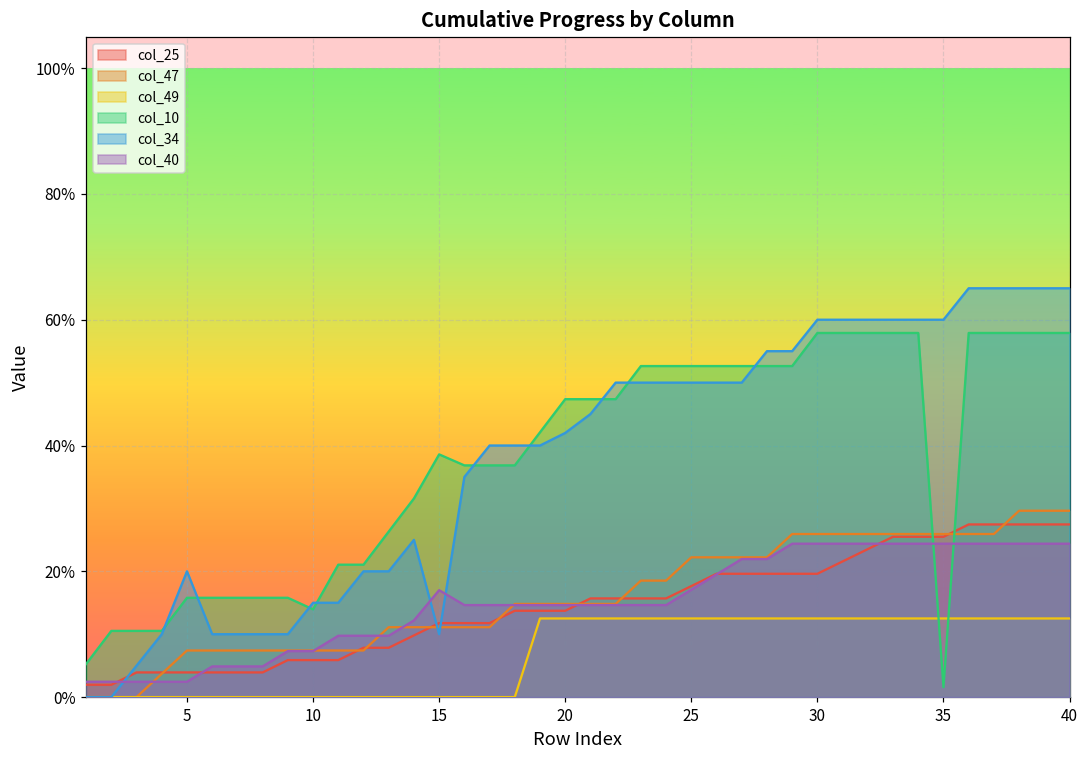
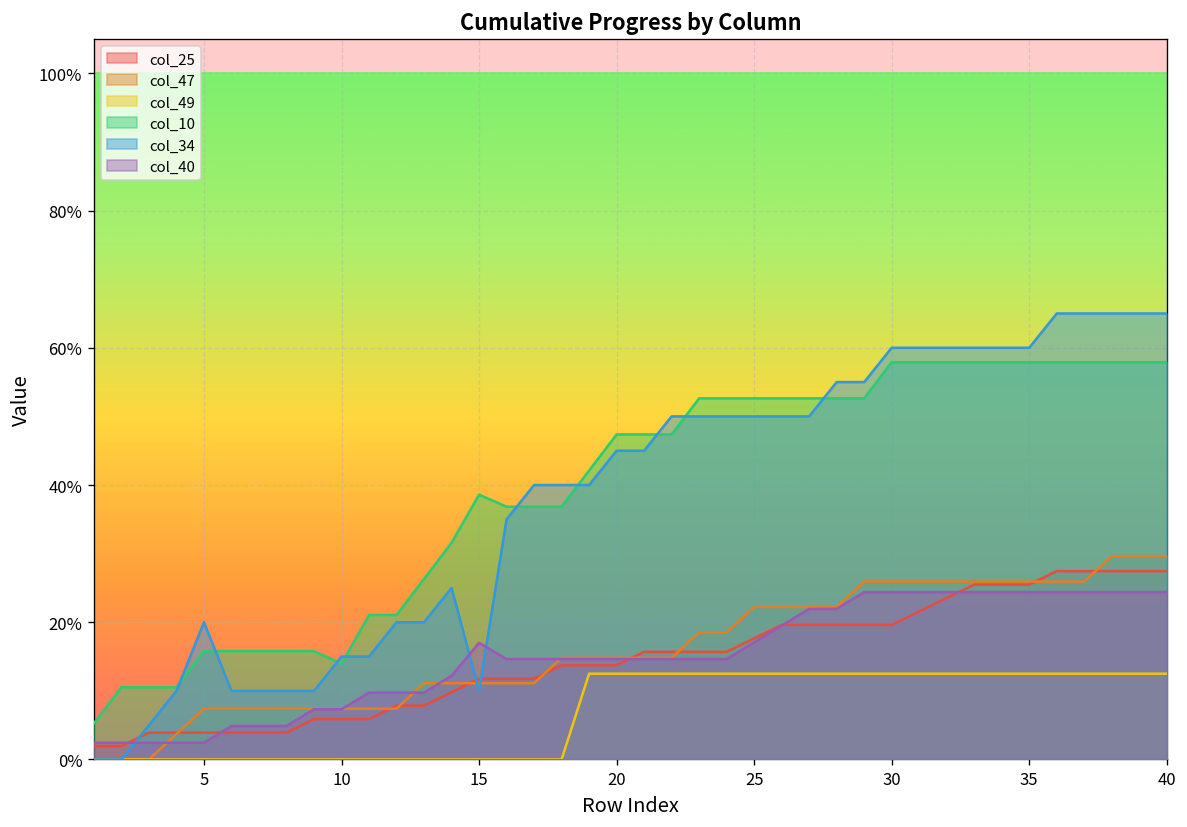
col_34, 20: 42% -> 45%
col_10, 35: 2% -> 58%
